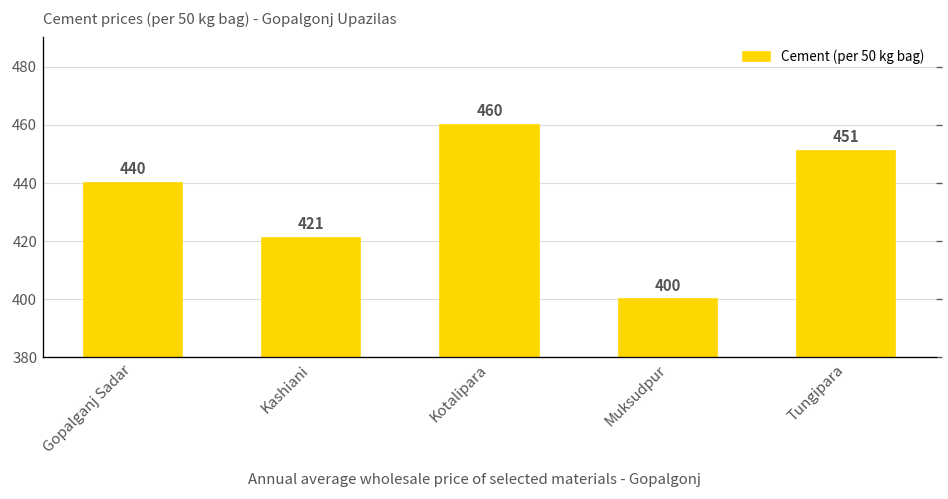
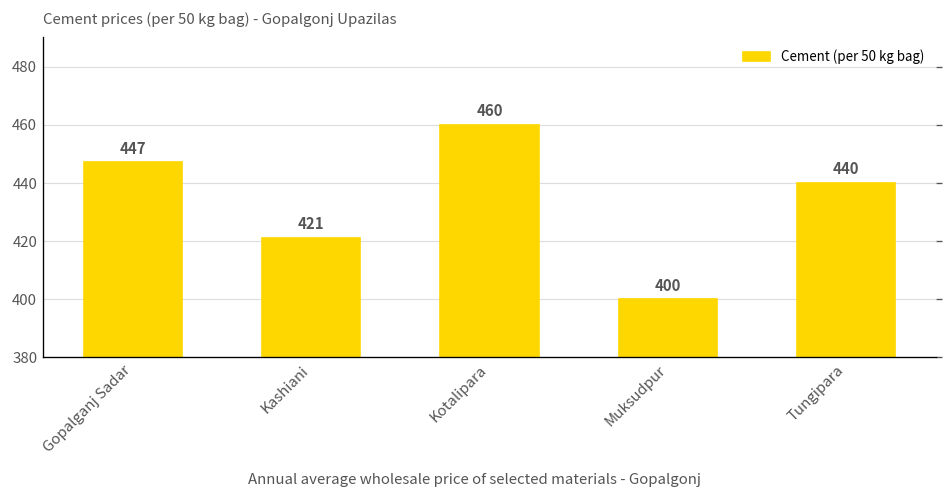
Gopalganj Sadar: 440 -> 447
Tungipara: 451 -> 440
